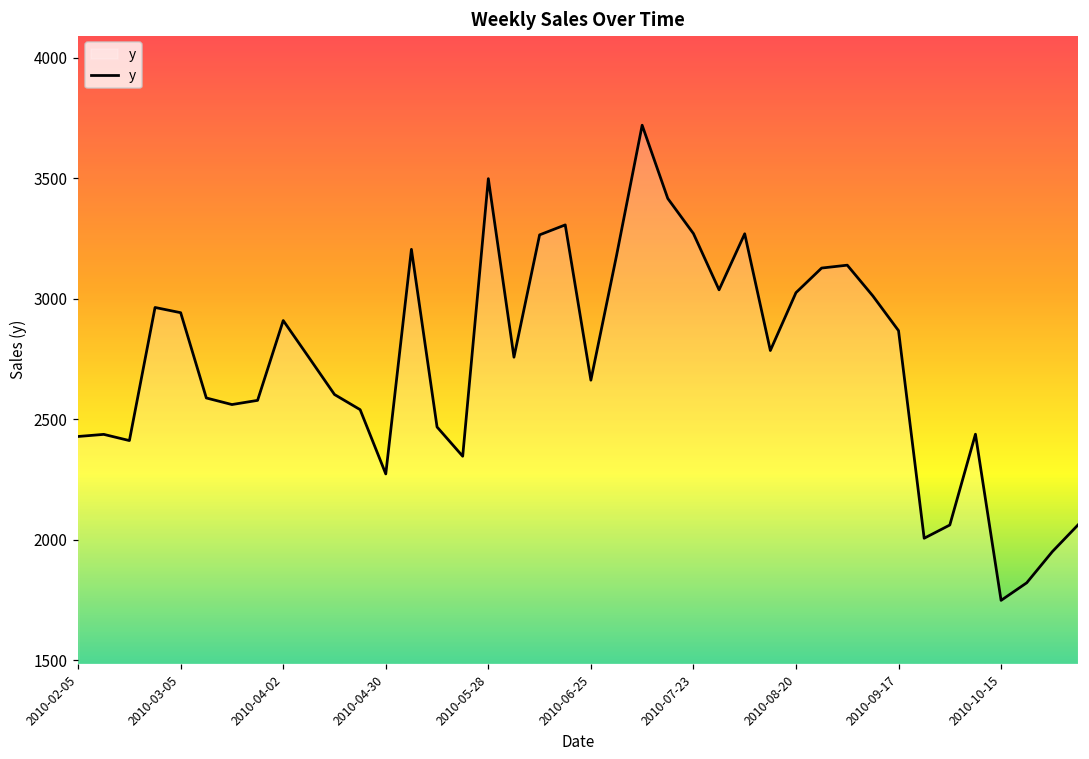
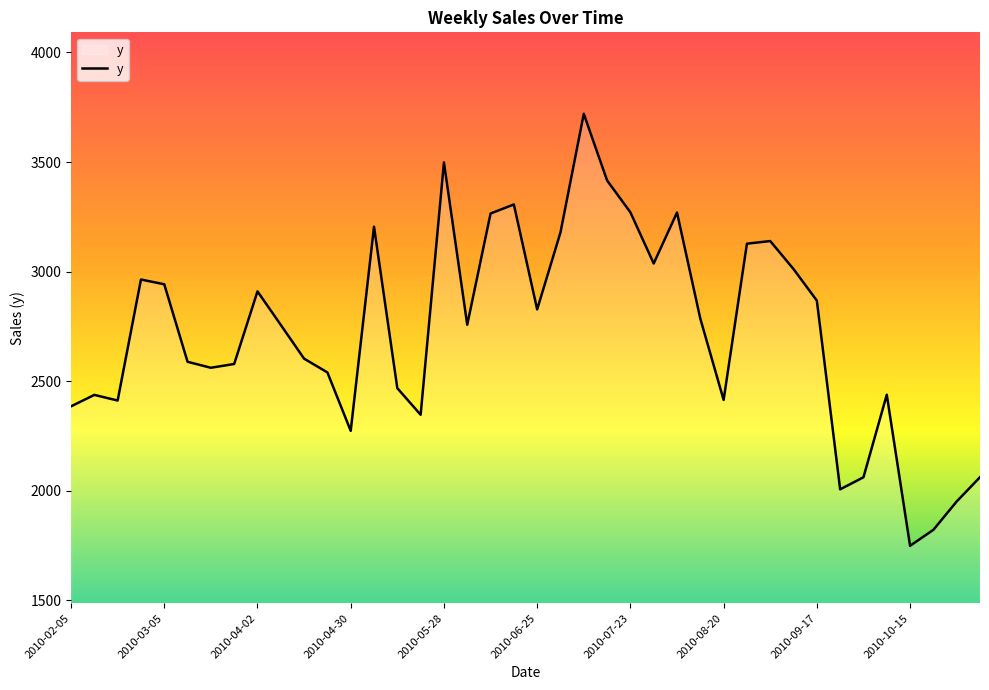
2010-02-05: 2430 -> 2380
2010-06-25: 2660 -> 2830
2010-08-20: 3030 -> 2410
